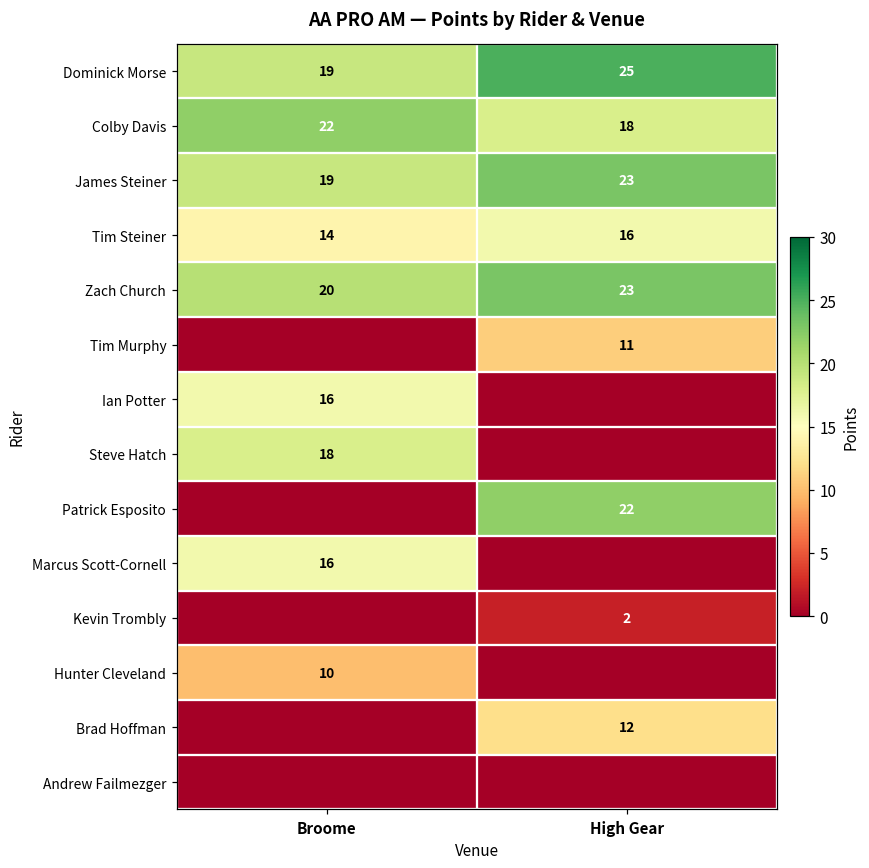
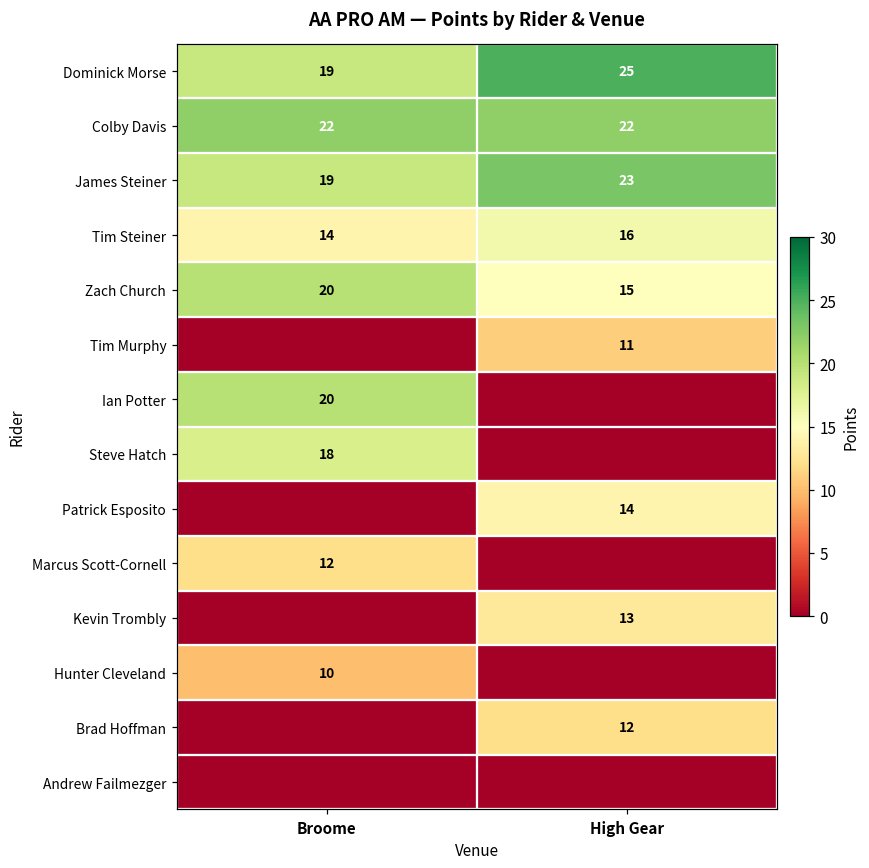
Colby Davis, High Gear: 18 -> 22
Zach Church, High Gear: 23 -> 15
Ian Potter, Broome: 16 -> 20
Patrick Esposito, High Gear: 22 -> 14
Marcus Scott-Cornell, Broome: 16 -> 12
Kevin Trombly, High Gear: 2 -> 13
